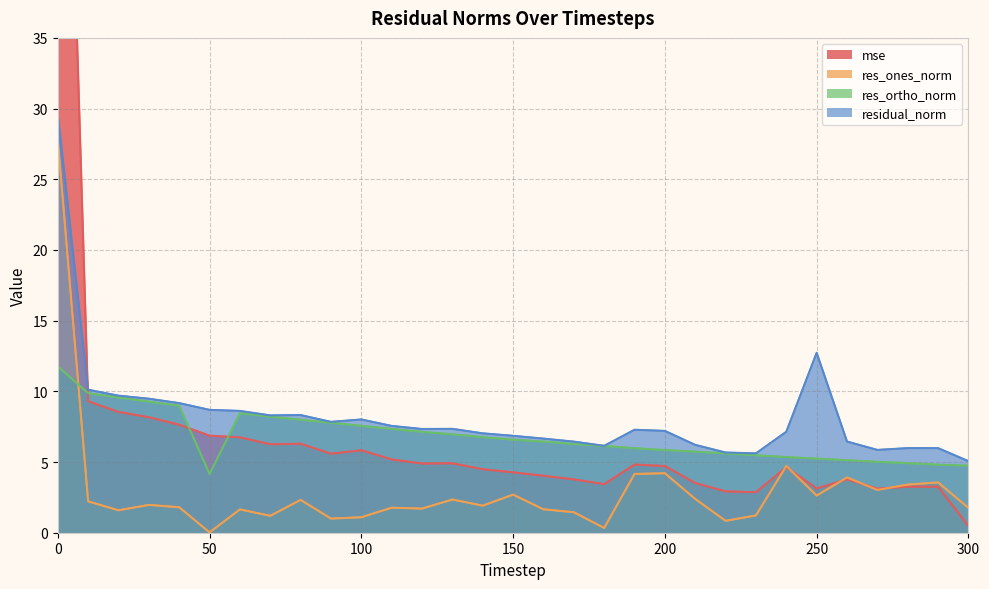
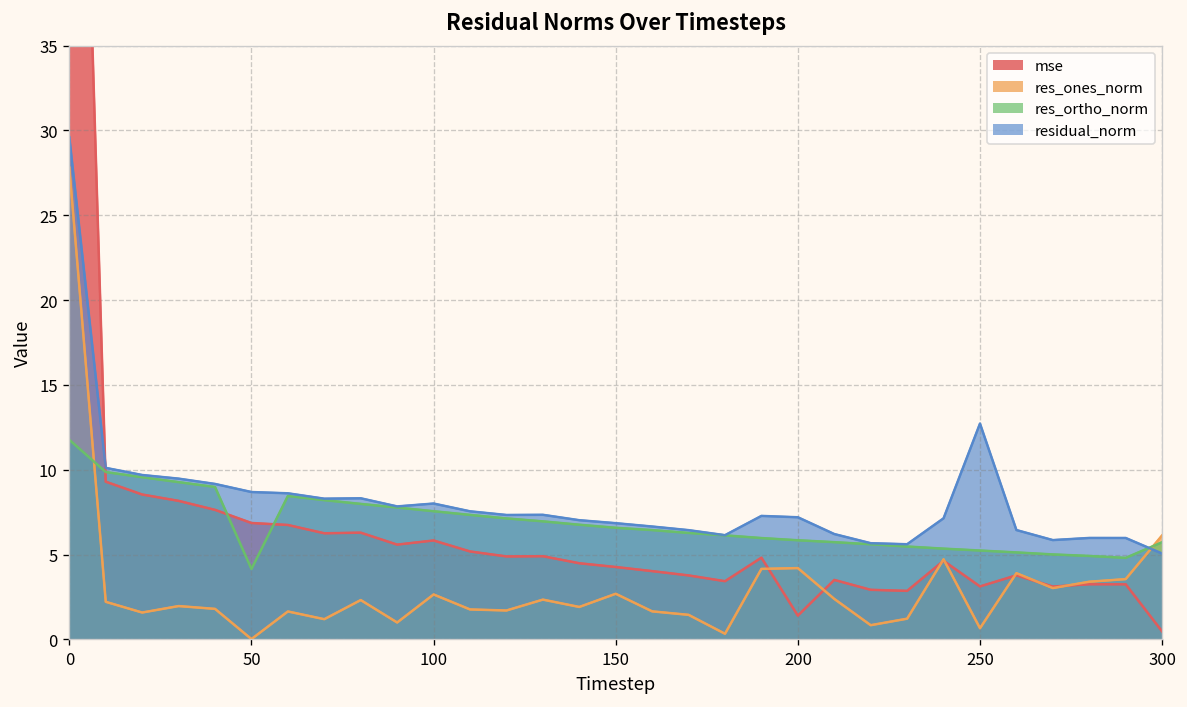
res_ones_norm, 100: 1.1 -> 2.7
mse, 200: 4.7 -> 1.4
res_ones_norm, 250: 2.6 -> 0.7
res_ones_norm, 300: 1.8 -> 6.1
res_ortho_norm, 300: 4.7 -> 5.7
